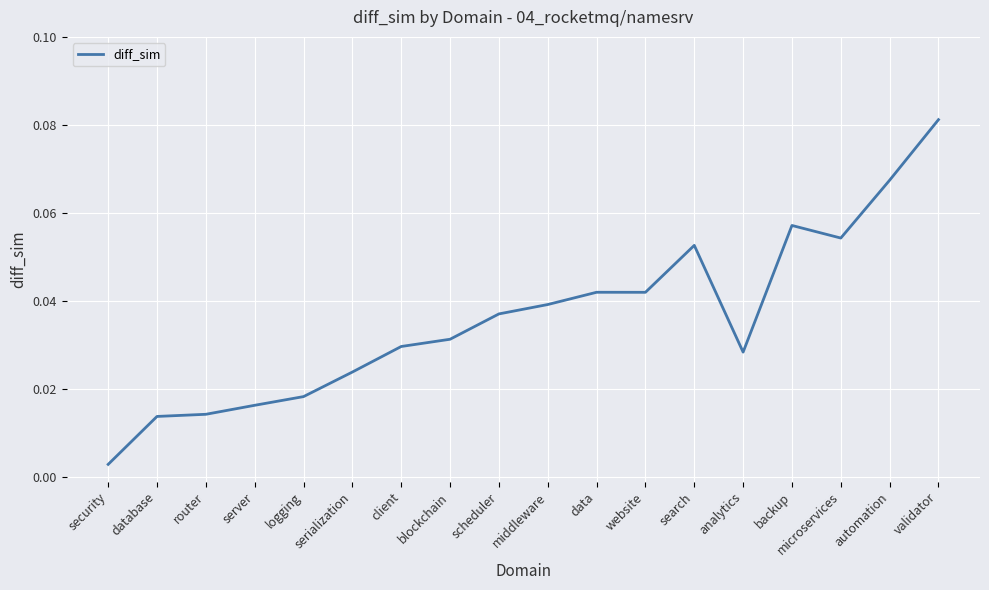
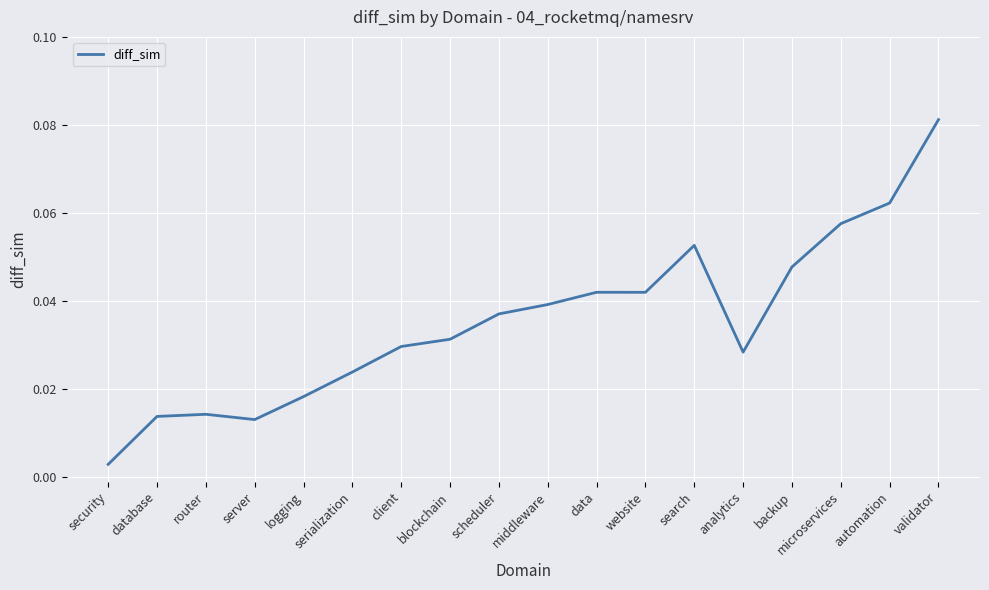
server: 0.016 -> 0.013
backup: 0.057 -> 0.048
microservices: 0.054 -> 0.058
automation: 0.067 -> 0.062
